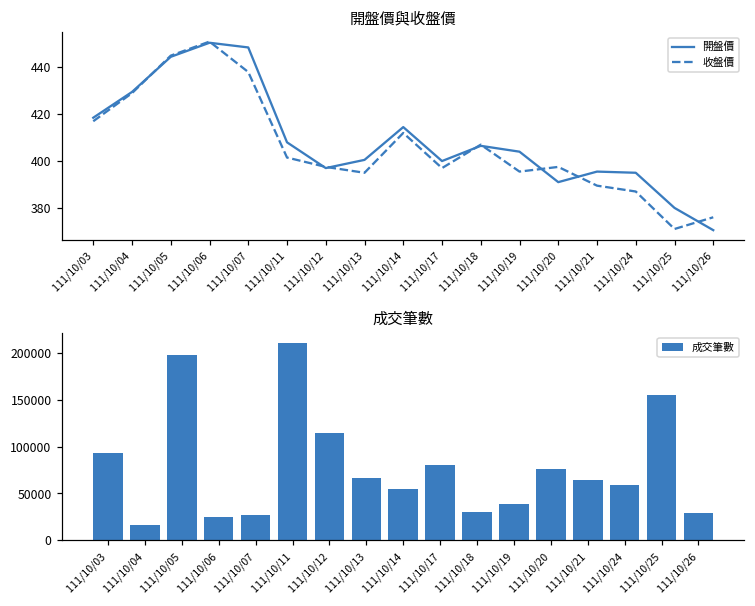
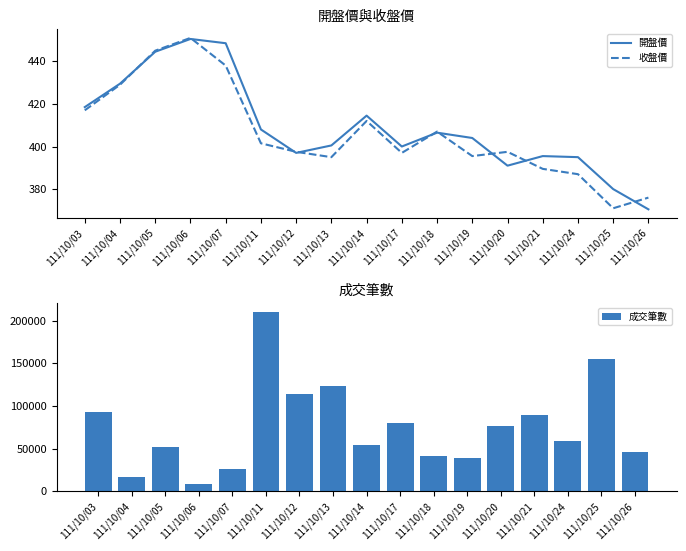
成交筆數, 111/10/05: 200000 -> 50000
成交筆數, 111/10/06: 20000 -> 10000
成交筆數, 111/10/13: 70000 -> 120000
成交筆數, 111/10/18: 30000 -> 40000
成交筆數, 111/10/21: 60000 -> 90000
成交筆數, 111/10/26: 30000 -> 50000
